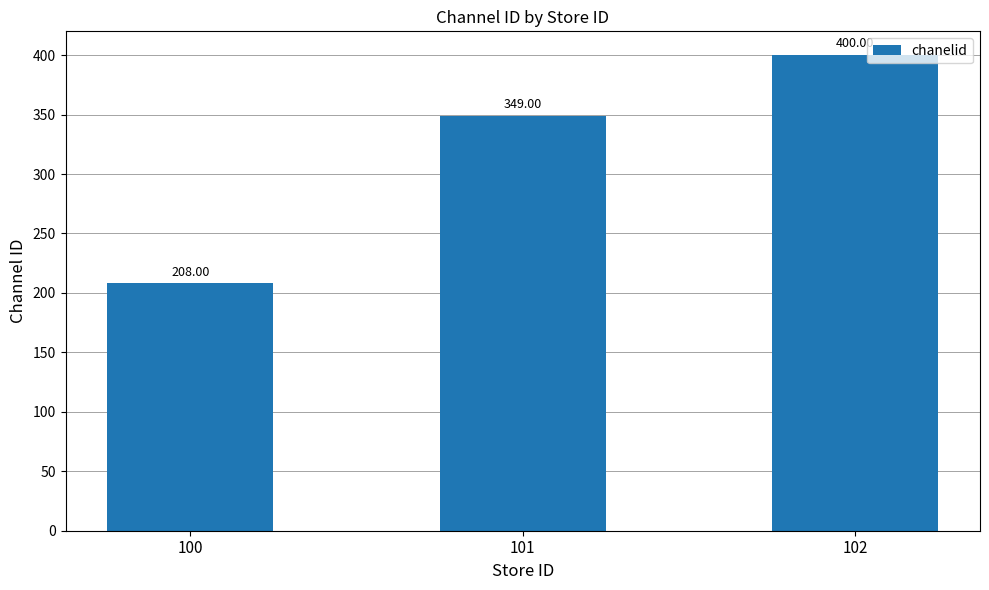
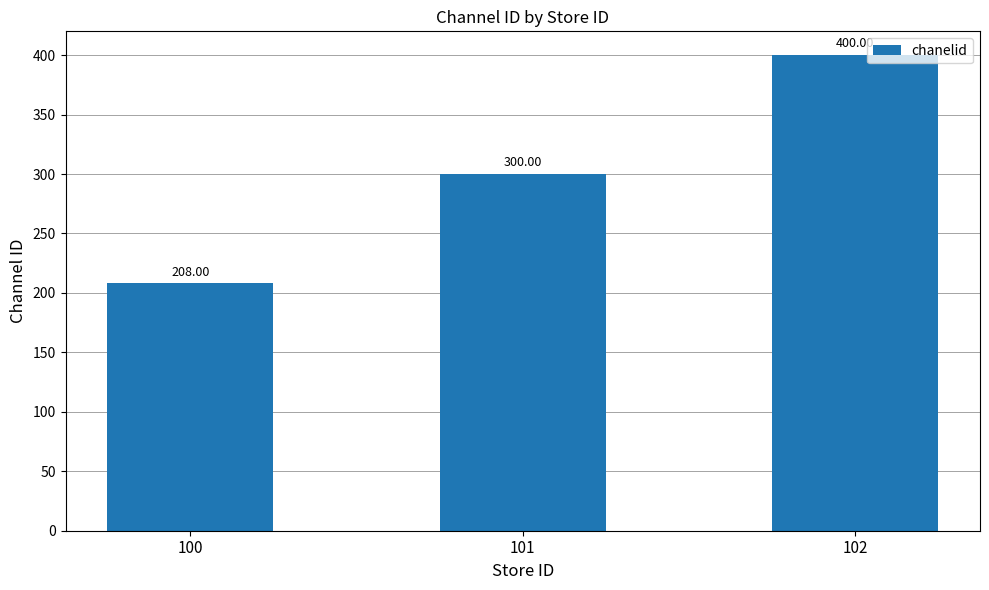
101: 349.00 -> 300.00
